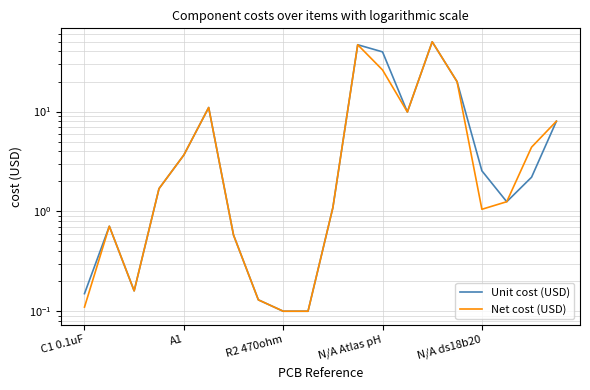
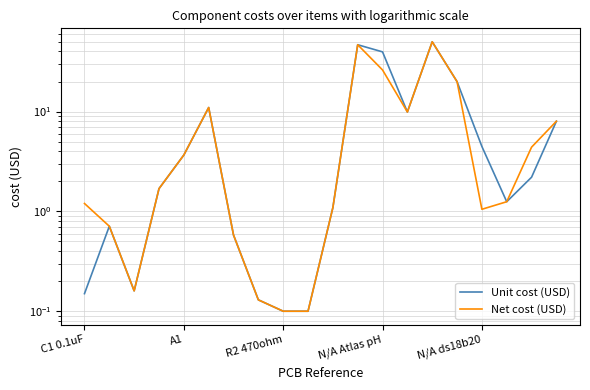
Net cost (USD), C1 0.1uF: 0.11 -> 1.2
Unit cost (USD), N/A ds18b20: 2.6 -> 4
